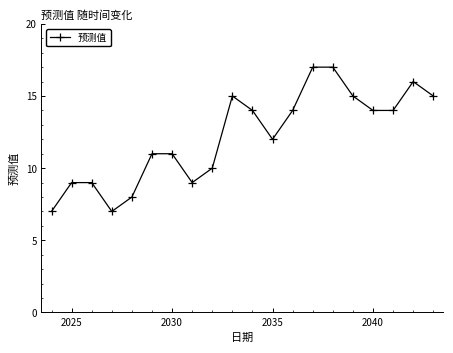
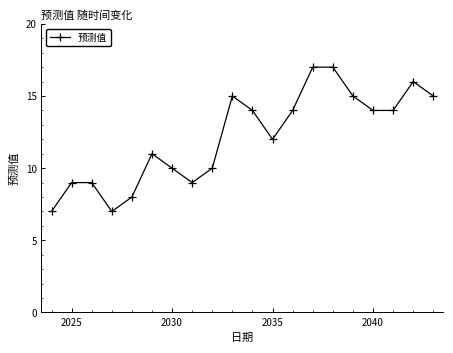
2030: 11 -> 10
